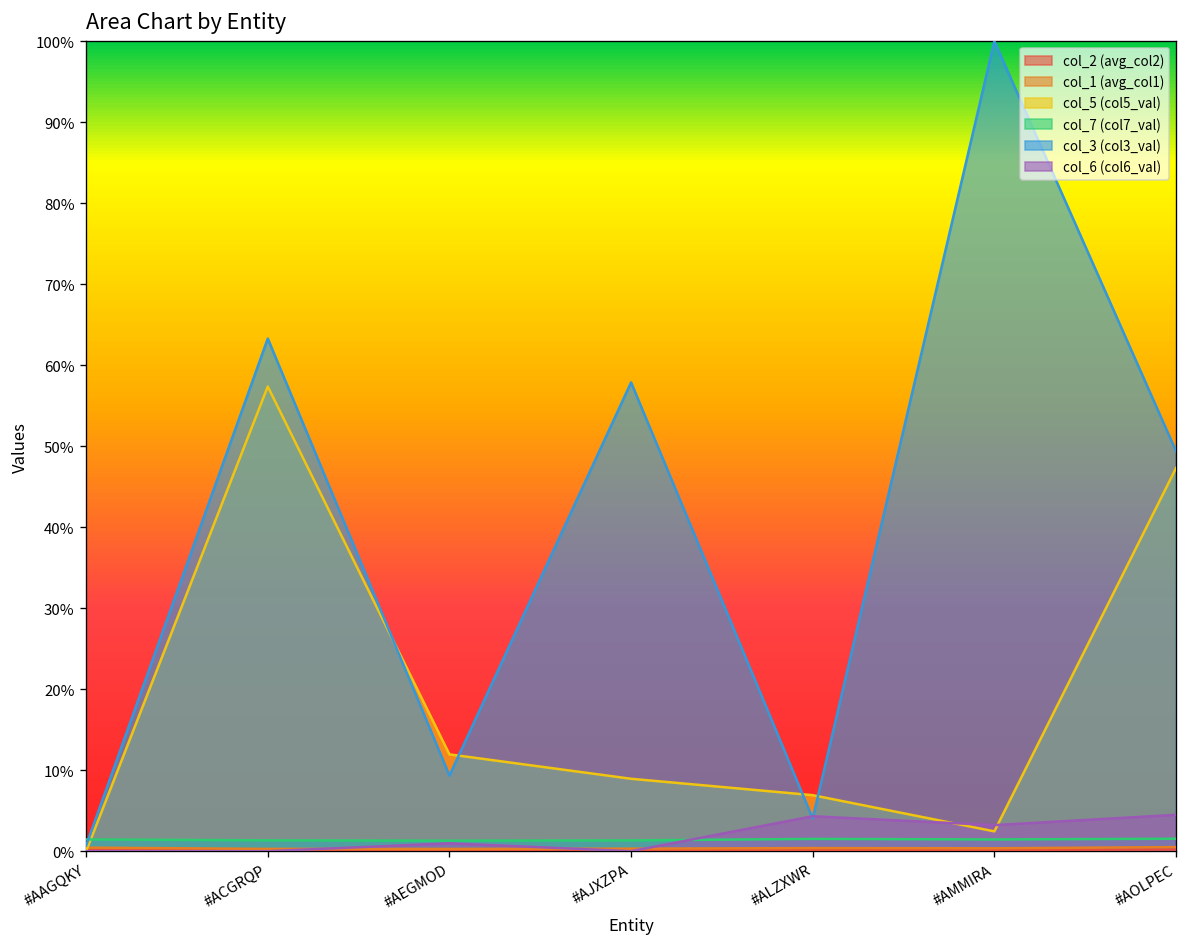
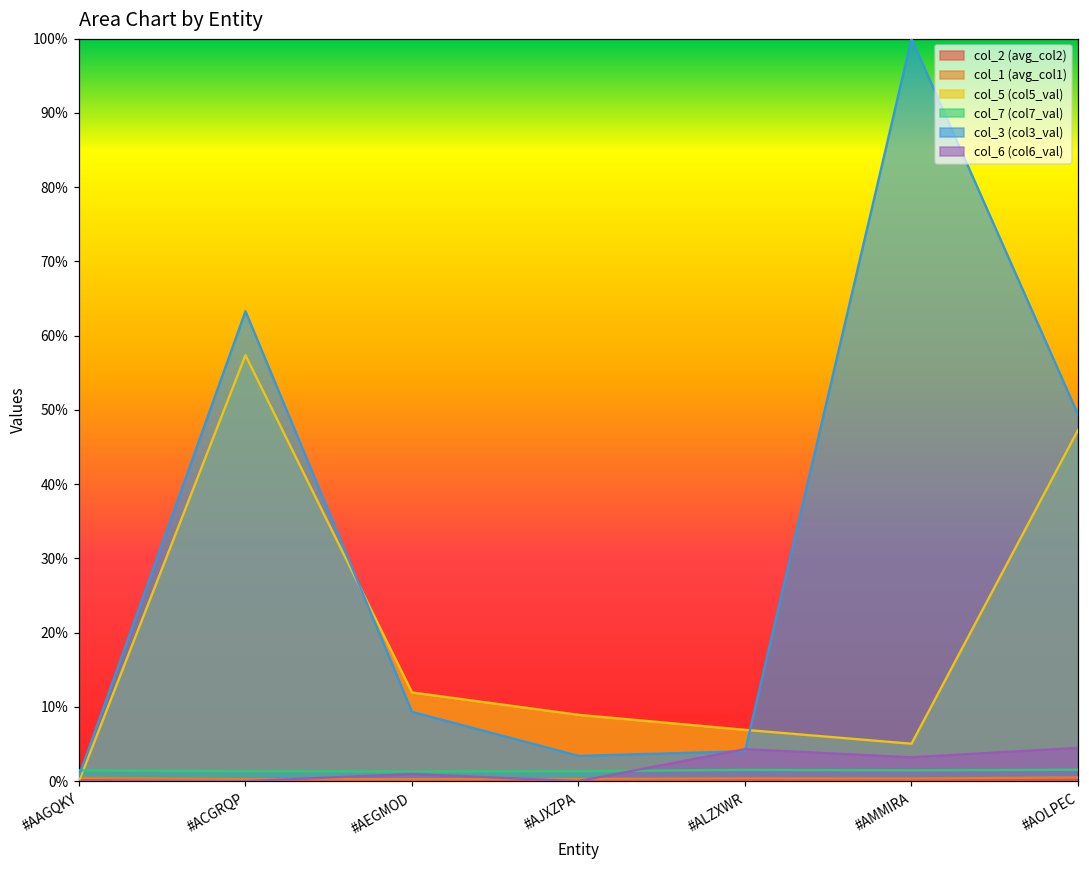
col_3 (col3_val), #AJXZPA: 58% -> 3%
col_5 (col5_val), #AMMIRA: 2% -> 5%
